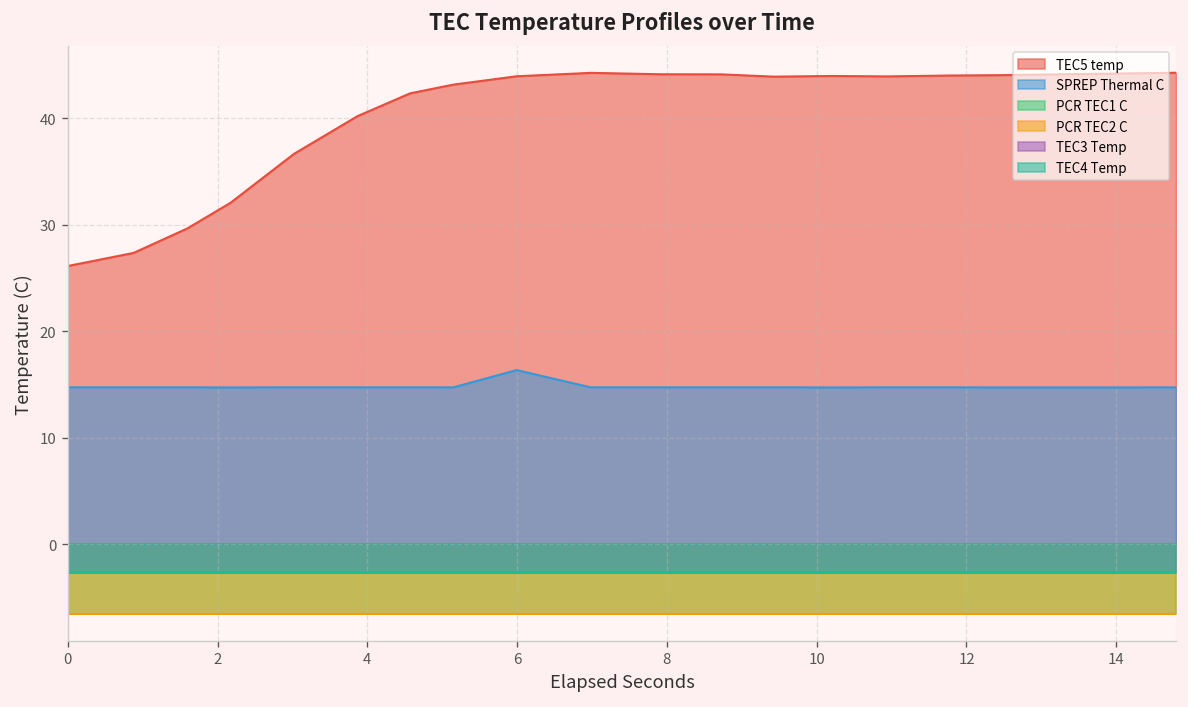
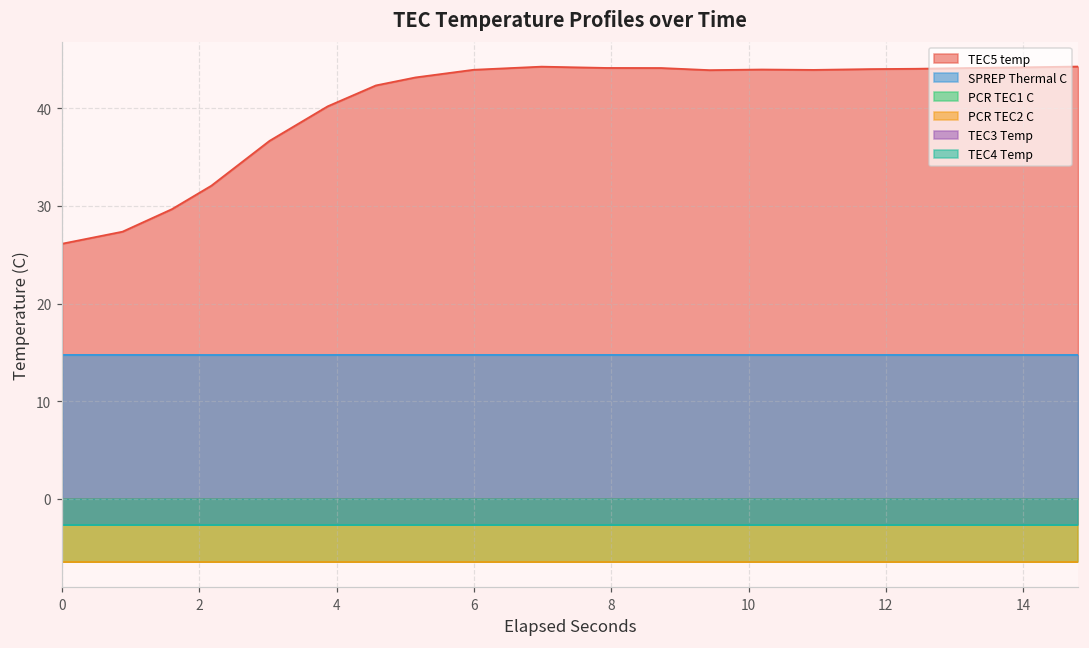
SPREP Thermal C, 6: 16 -> 15
